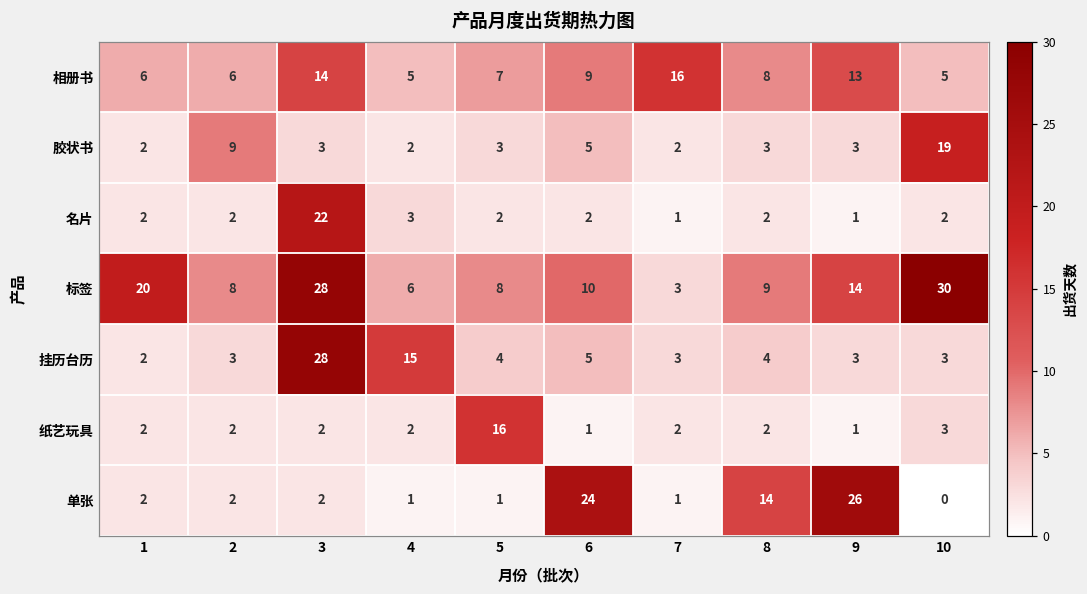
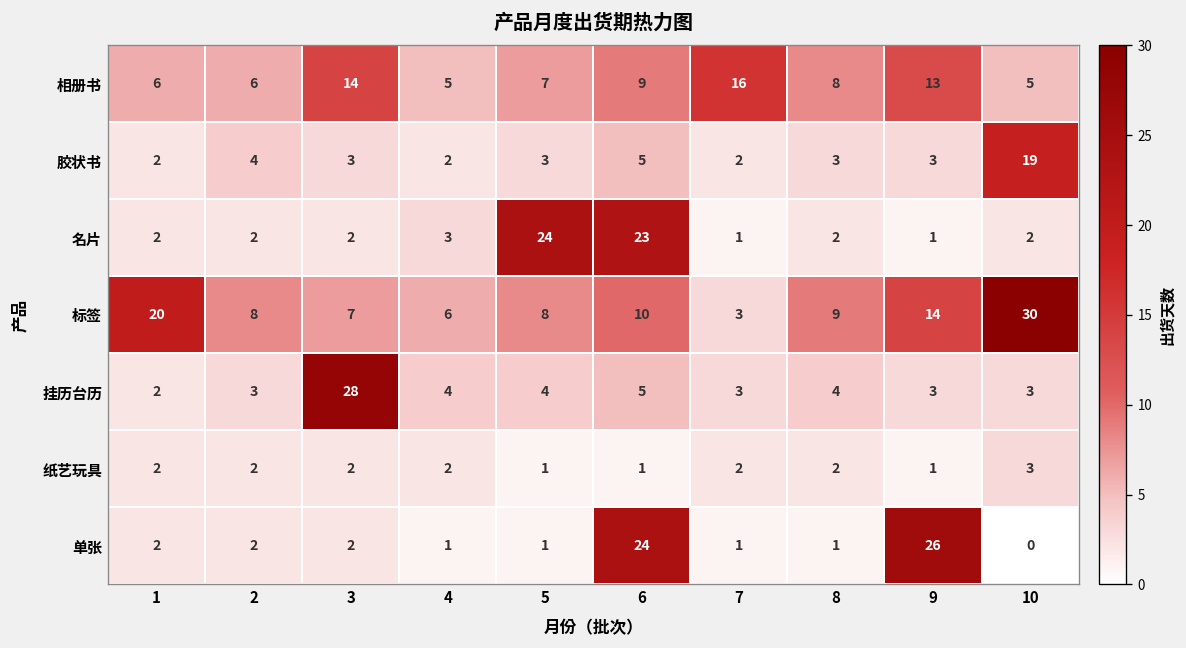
胶状书, 2: 9 -> 4
名片, 3: 22 -> 2
名片, 5: 2 -> 24
名片, 6: 2 -> 23
标签, 3: 28 -> 7
挂历台历, 4: 15 -> 4
纸艺玩具, 5: 16 -> 1
单张, 8: 14 -> 1
